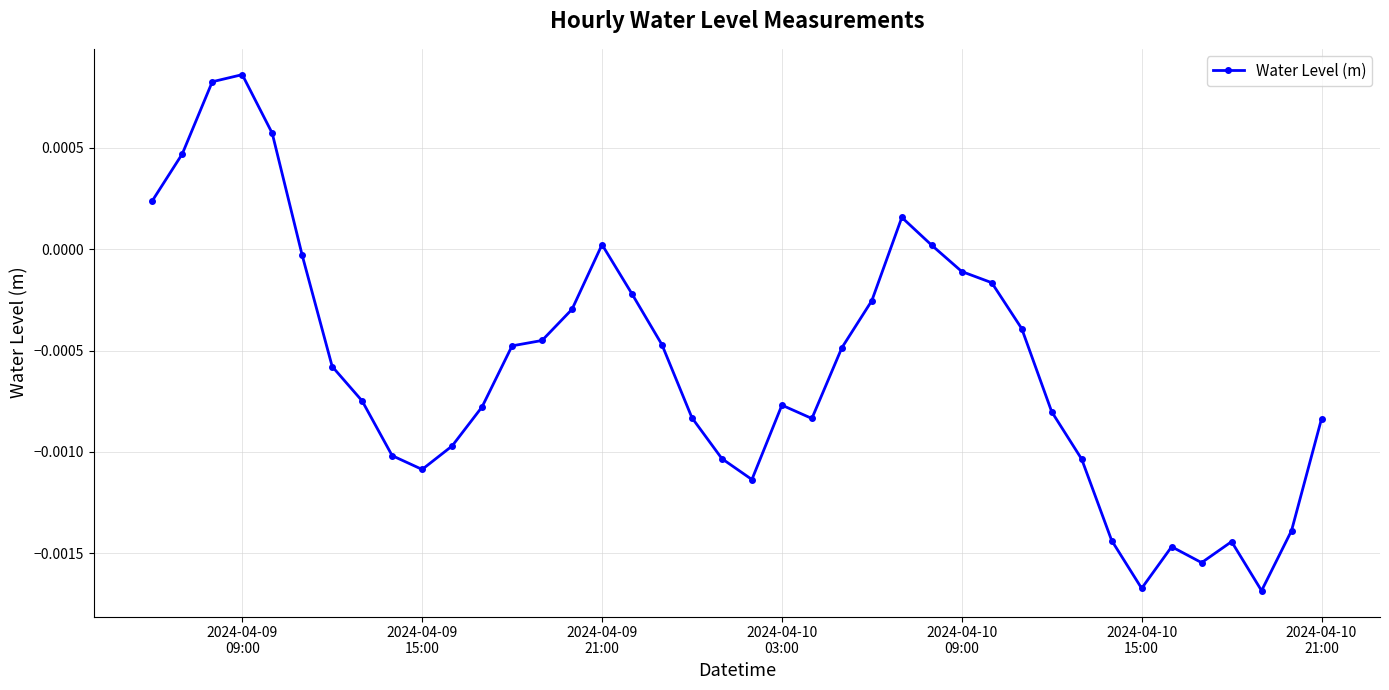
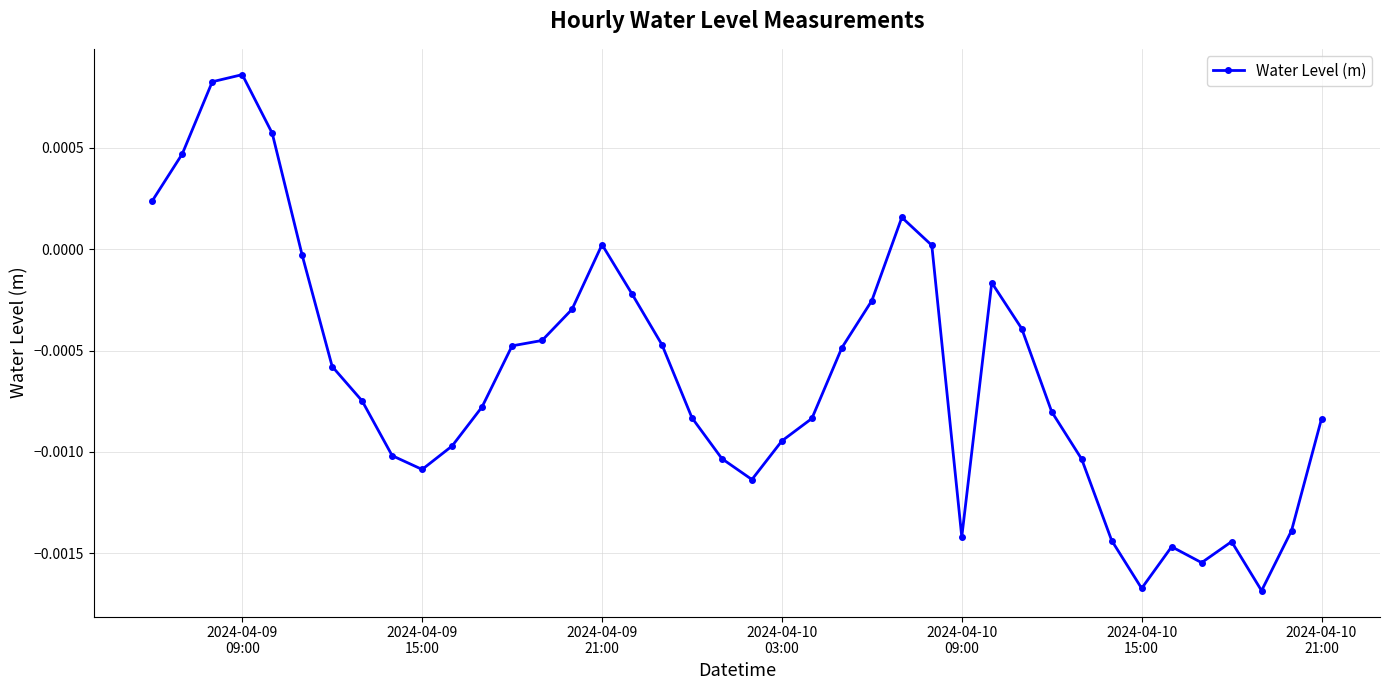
2024-04-10 03:00: -0.00077 -> -0.00095
2024-04-10 09:00: -0.00011 -> -0.00142
